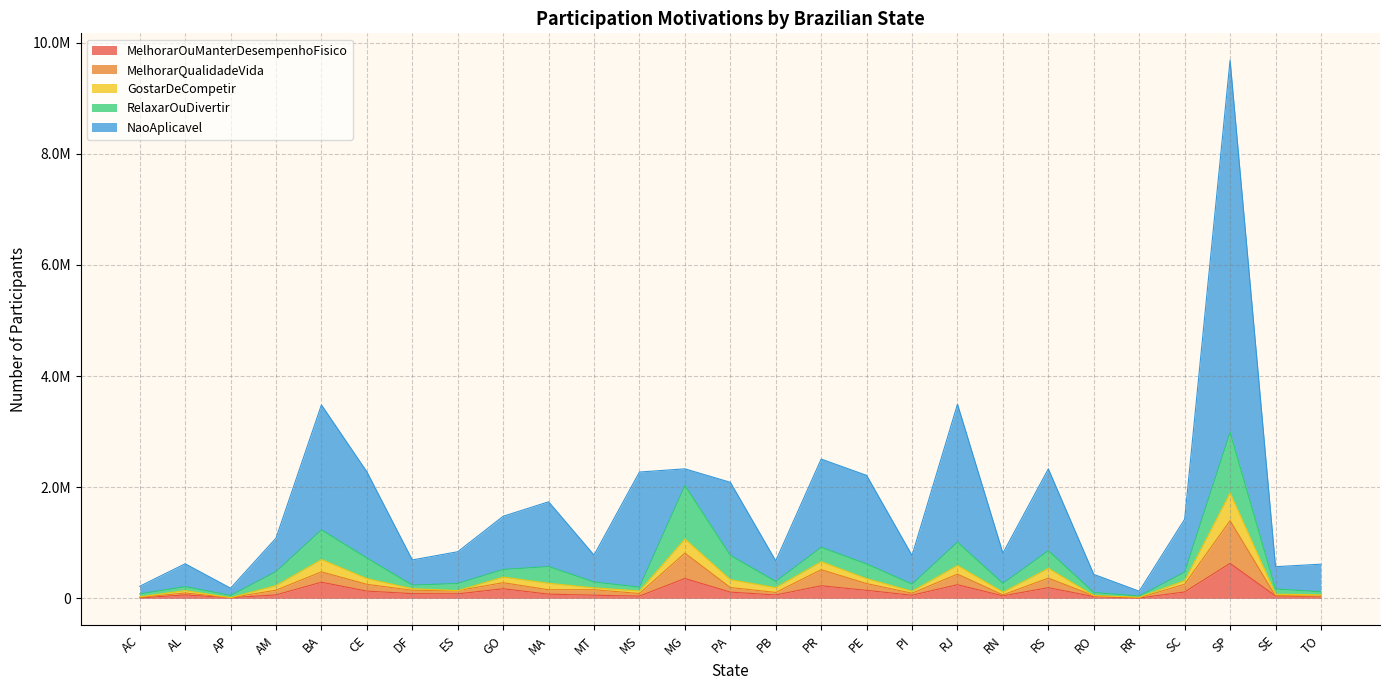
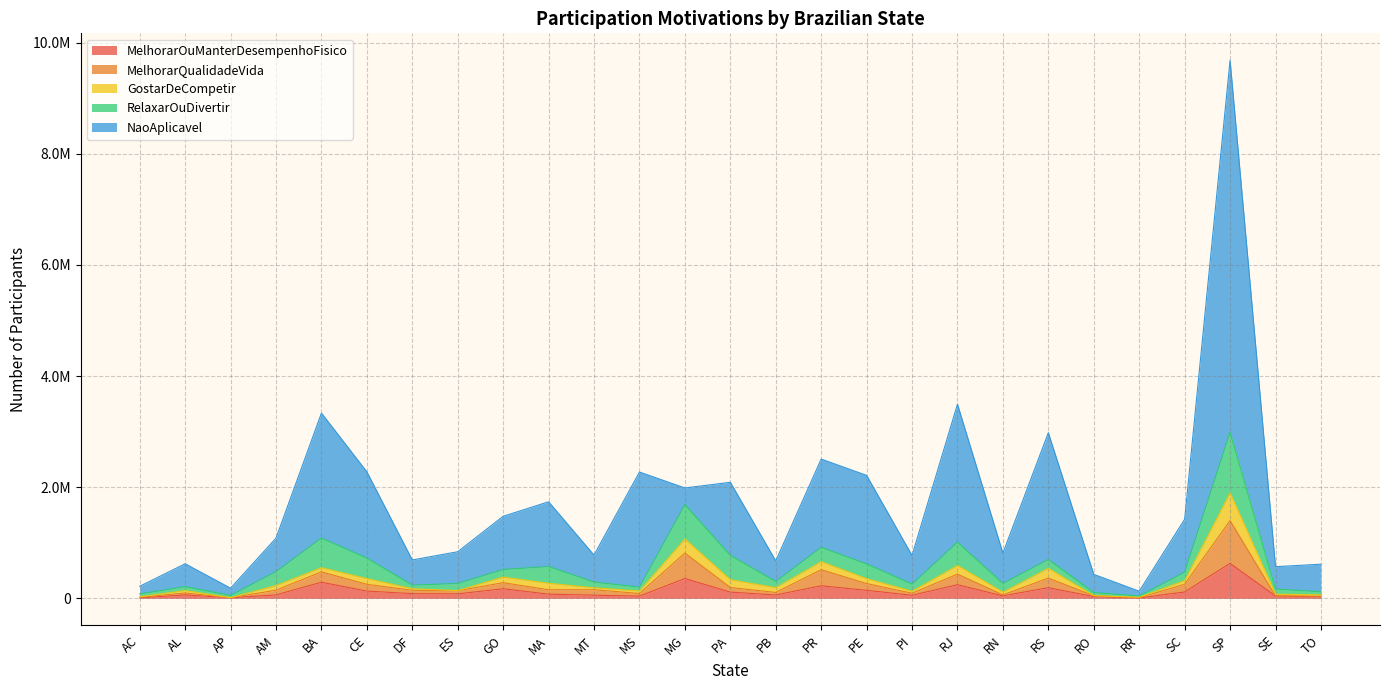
GostarDeCompetir, BA: 200000 -> 100000
RelaxarOuDivertir, MG: 1000000 -> 600000
RelaxarOuDivertir, RS: 300000 -> 200000
NaoAplicavel, RS: 1500000 -> 2300000
